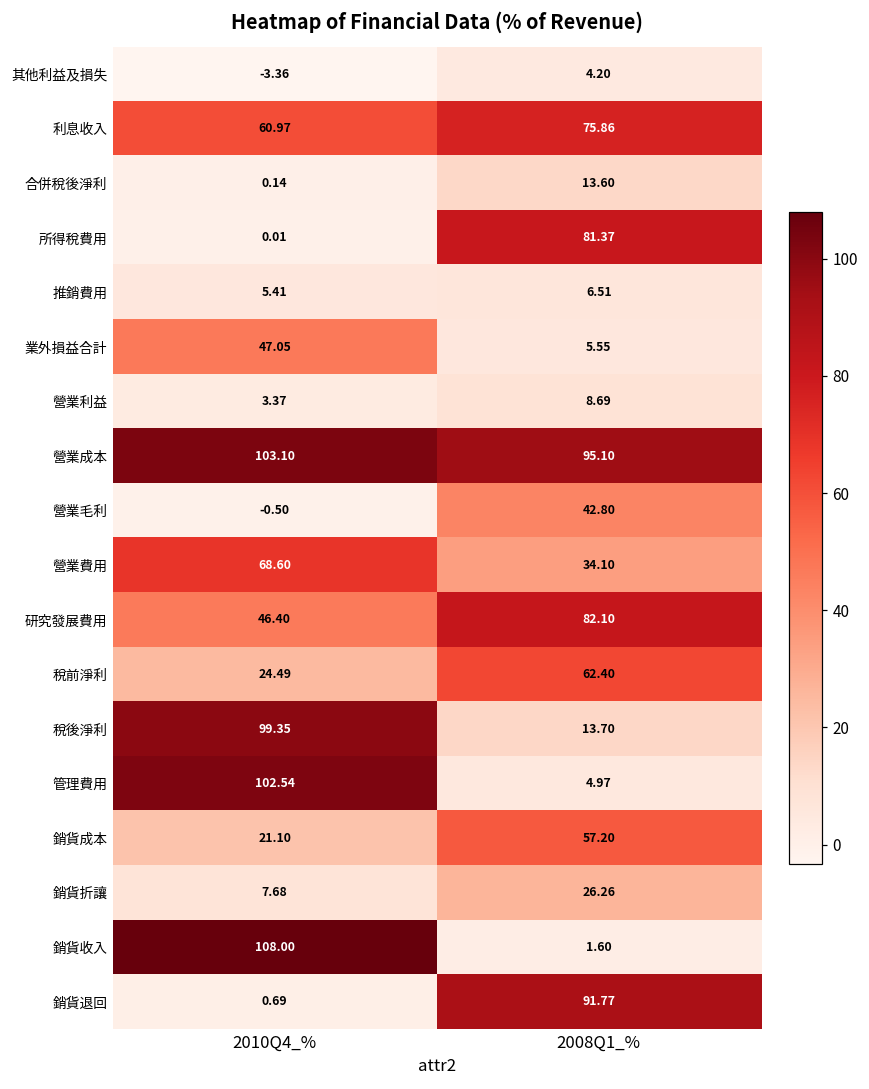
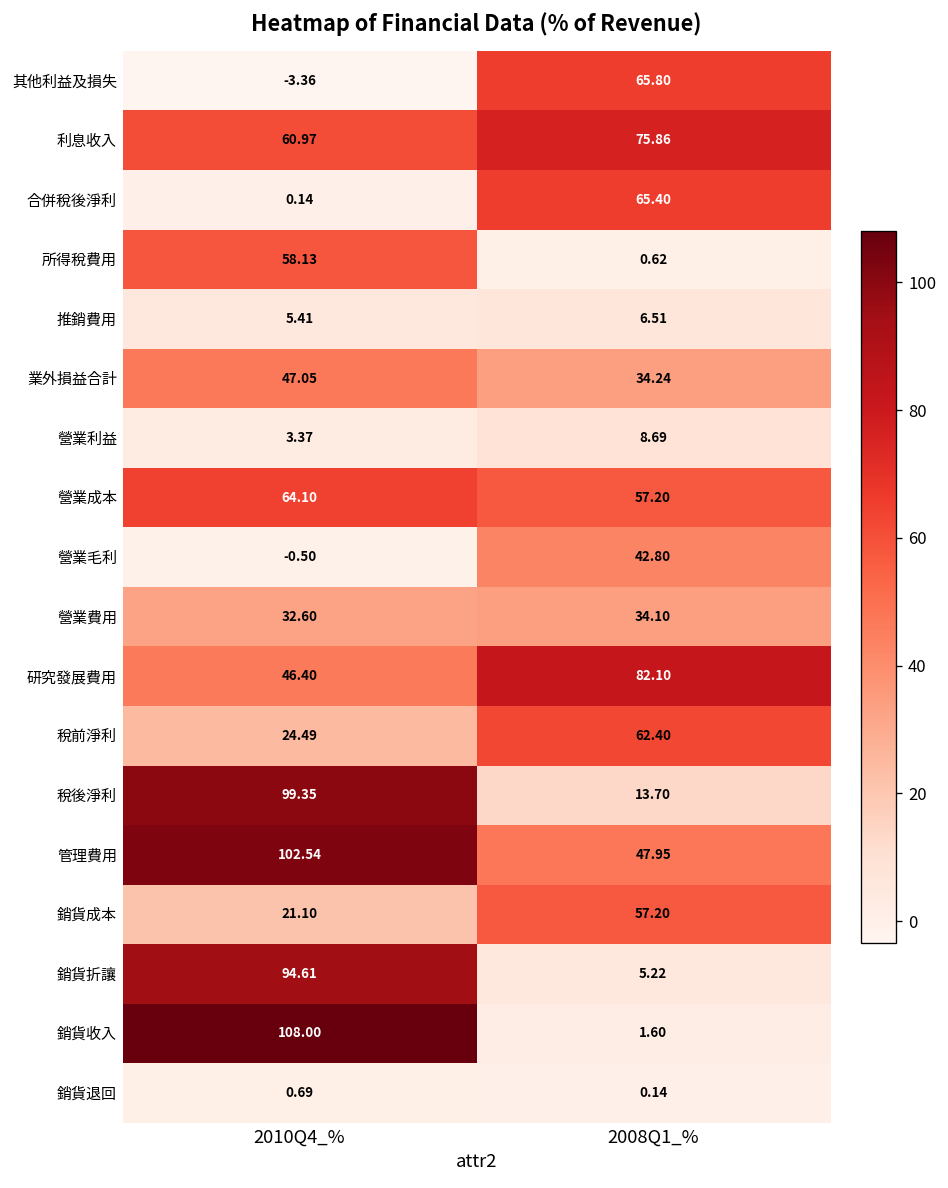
其他利益及損失, 2008Q1_%: 4.20 -> 65.80
合併稅後淨利, 2008Q1_%: 13.60 -> 65.40
所得稅費用, 2010Q4_%: 0.01 -> 58.13
所得稅費用, 2008Q1_%: 81.37 -> 0.62
業外損益合計, 2008Q1_%: 5.55 -> 34.24
營業成本, 2010Q4_%: 103.10 -> 64.10
營業成本, 2008Q1_%: 95.10 -> 57.20
營業費用, 2010Q4_%: 68.60 -> 32.60
管理費用, 2008Q1_%: 4.97 -> 47.95
銷貨折讓, 2010Q4_%: 7.68 -> 94.61
銷貨折讓, 2008Q1_%: 26.26 -> 5.22
銷貨退回, 2008Q1_%: 91.77 -> 0.14
